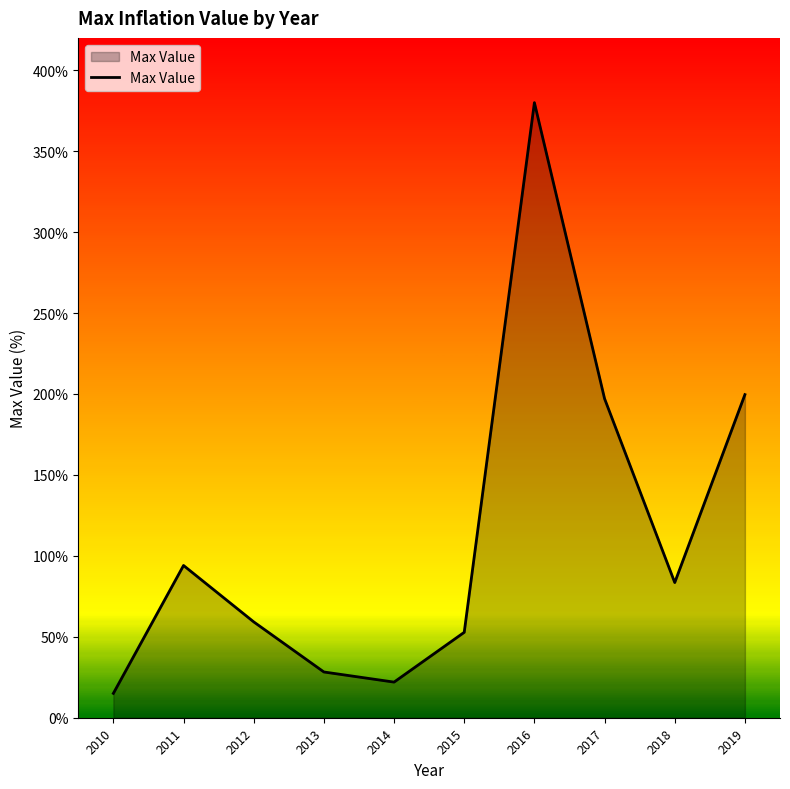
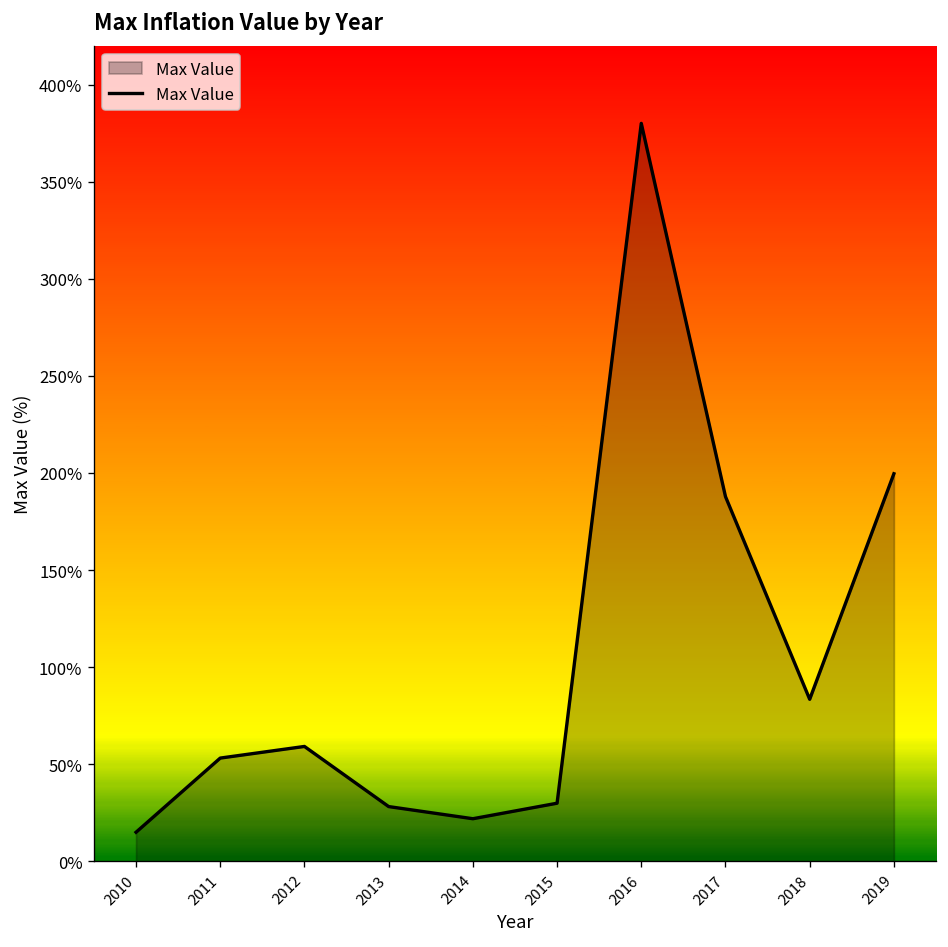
2011: 94% -> 53%
2015: 53% -> 30%
2017: 197% -> 188%
